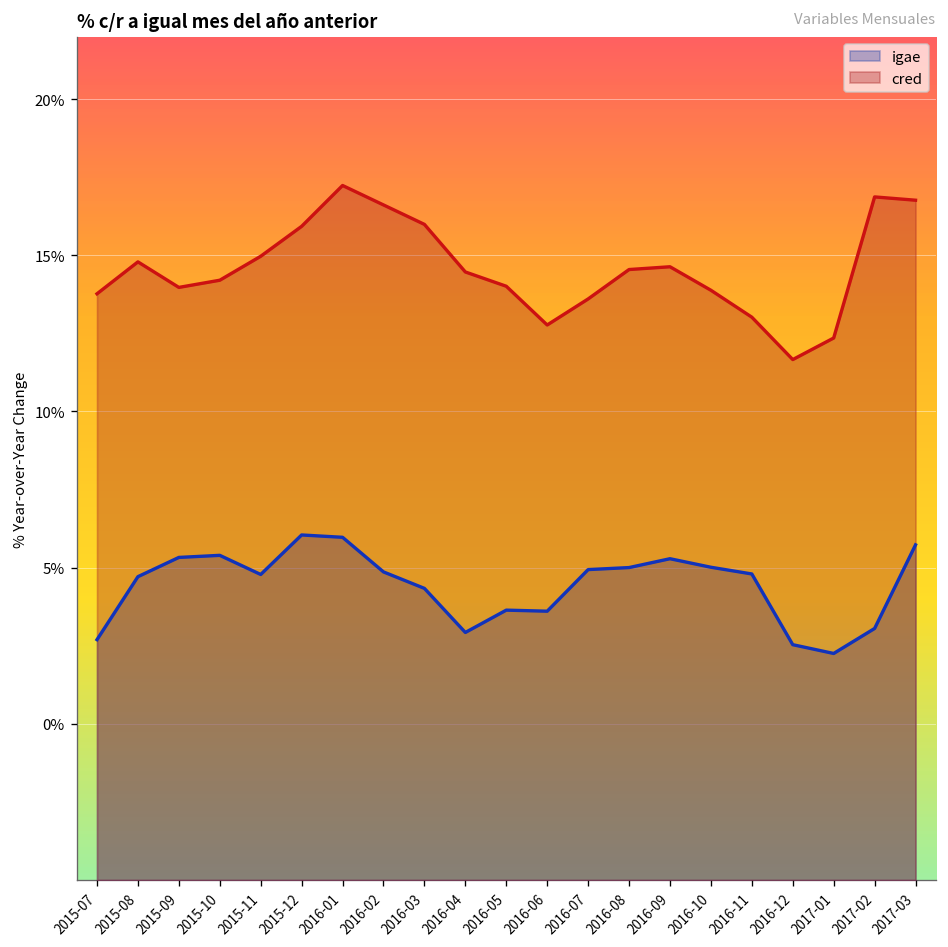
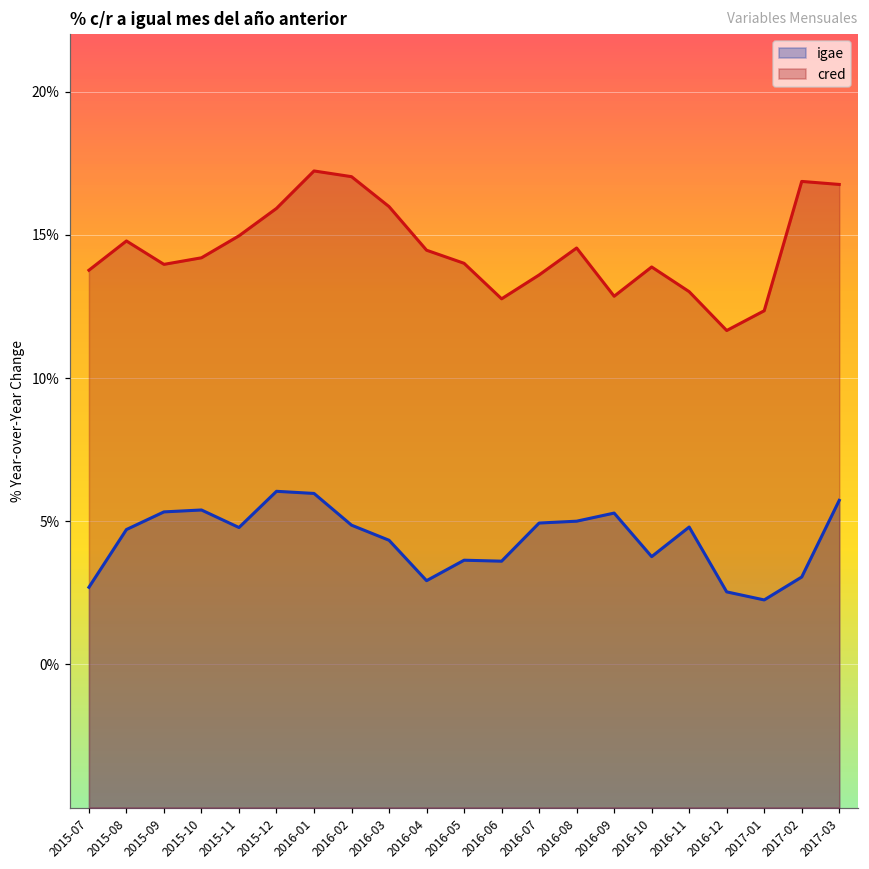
cred, 2016-02: 16.6% -> 17.0%
cred, 2016-09: 14.6% -> 12.9%
igae, 2016-10: 5.0% -> 3.8%
